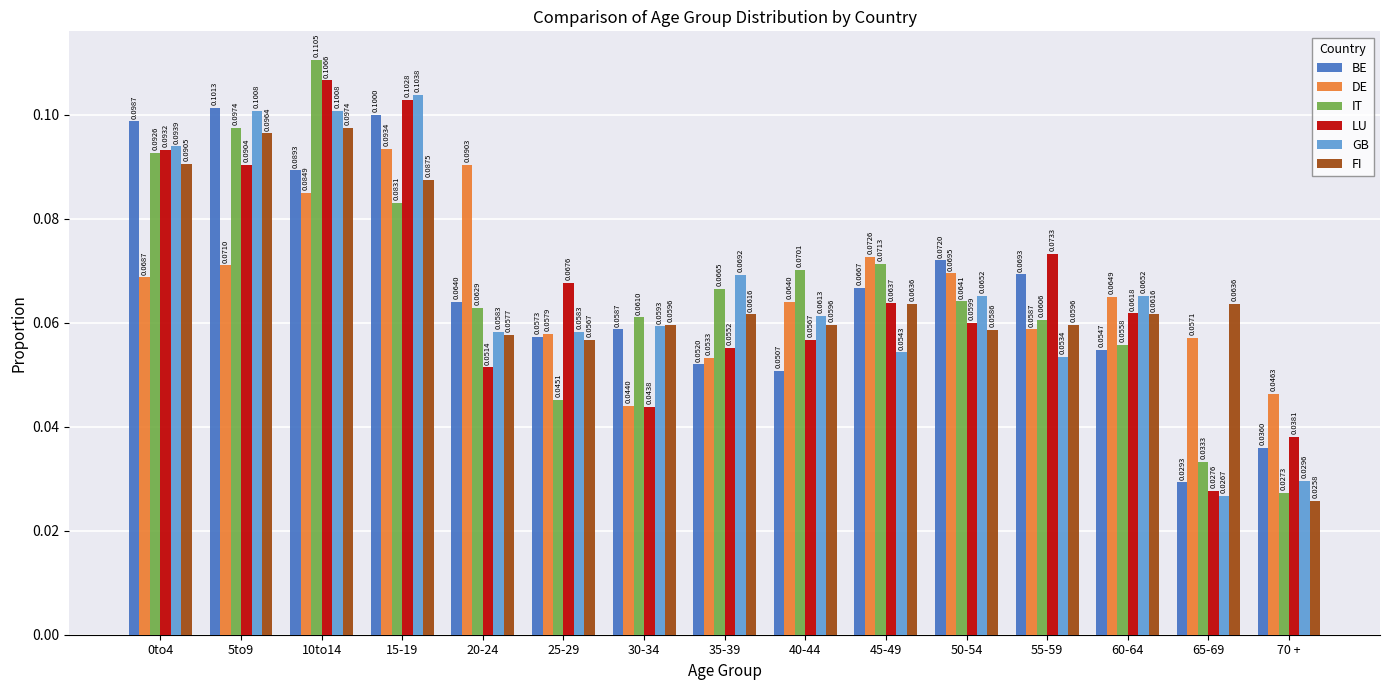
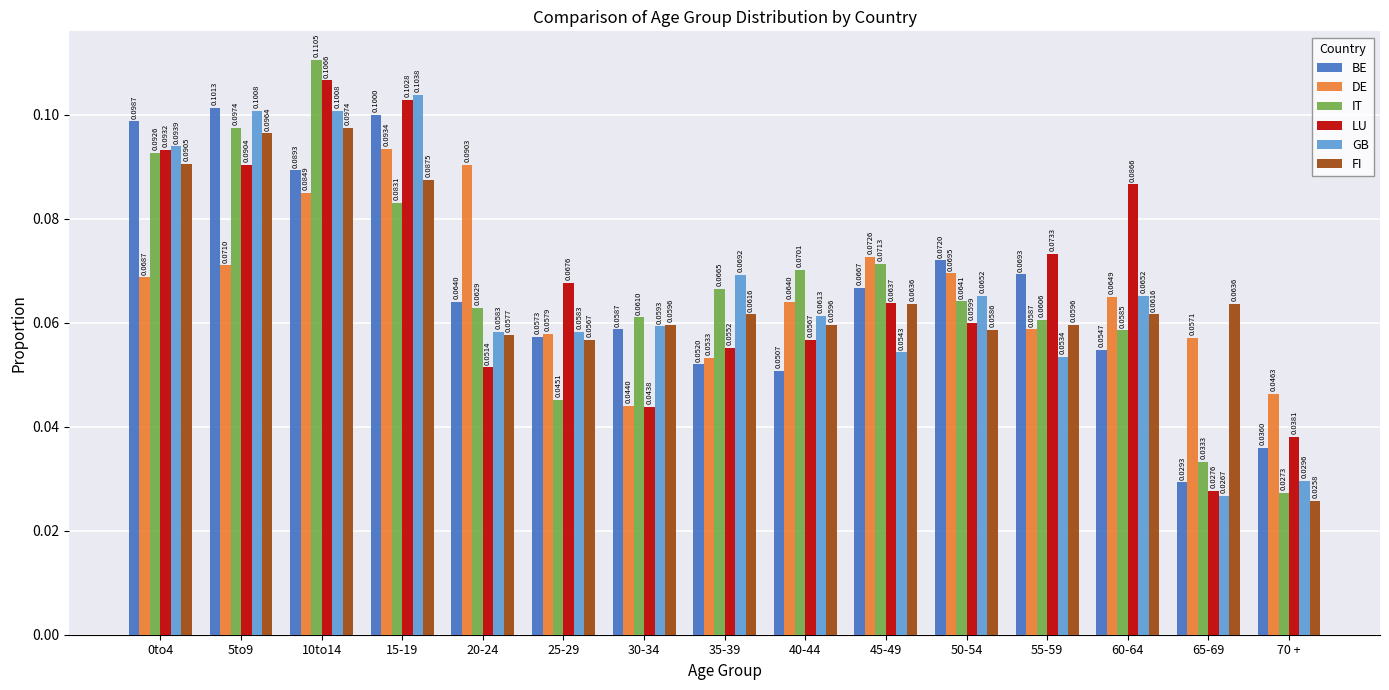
IT, 60-64: 0.0558 -> 0.0585
LU, 60-64: 0.0618 -> 0.0866
